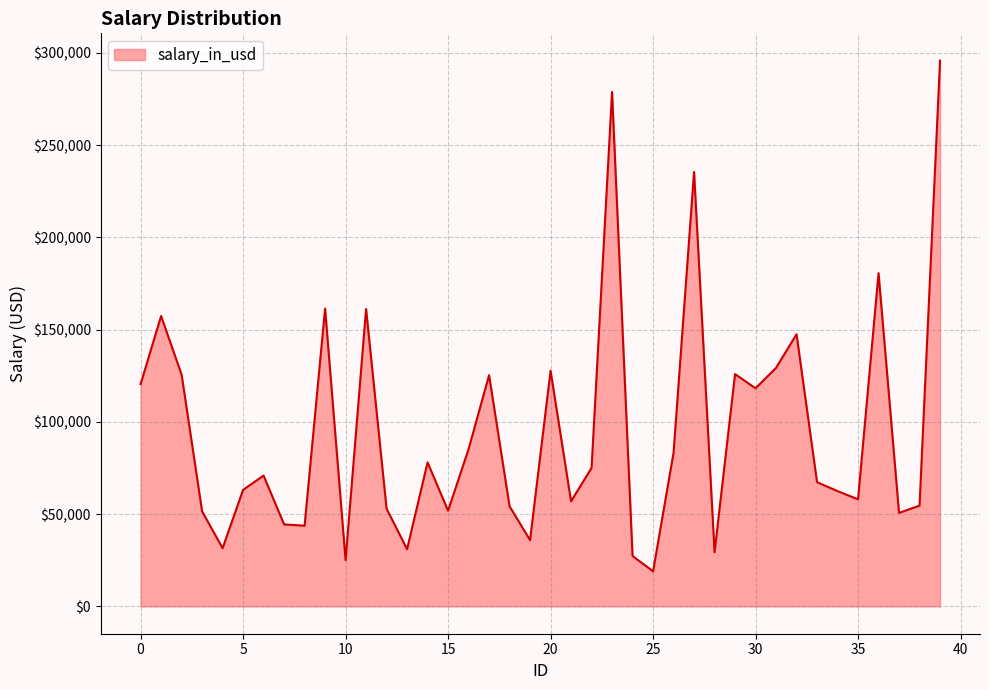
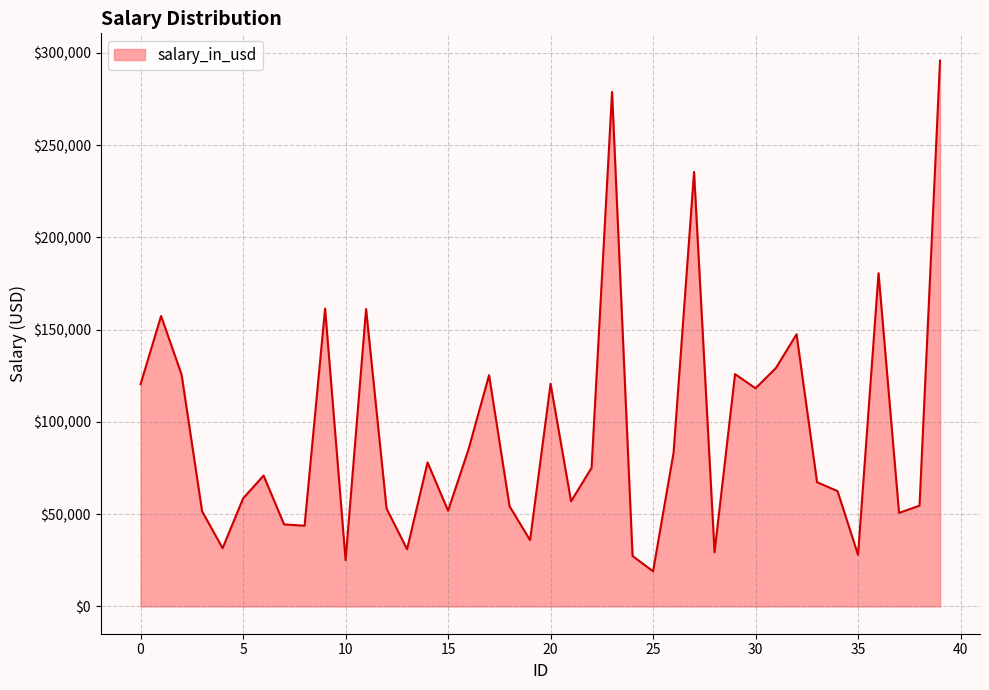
5: $63,000 -> $59,000
20: $128,000 -> $121,000
35: $58,000 -> $28,000
